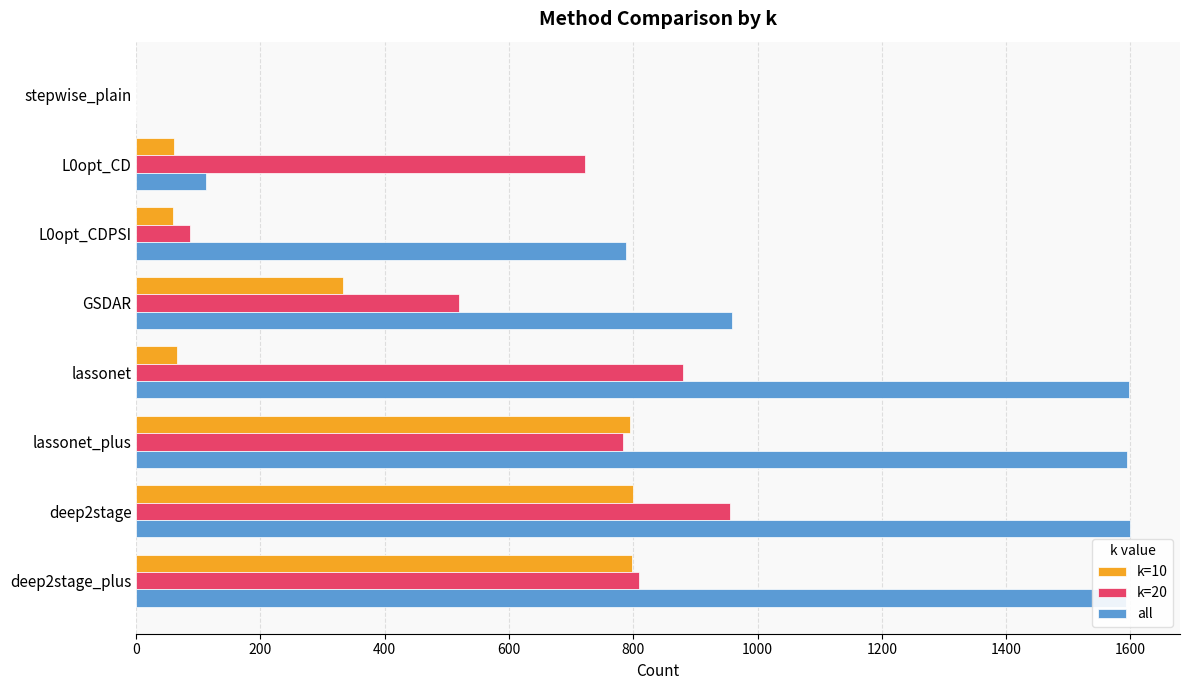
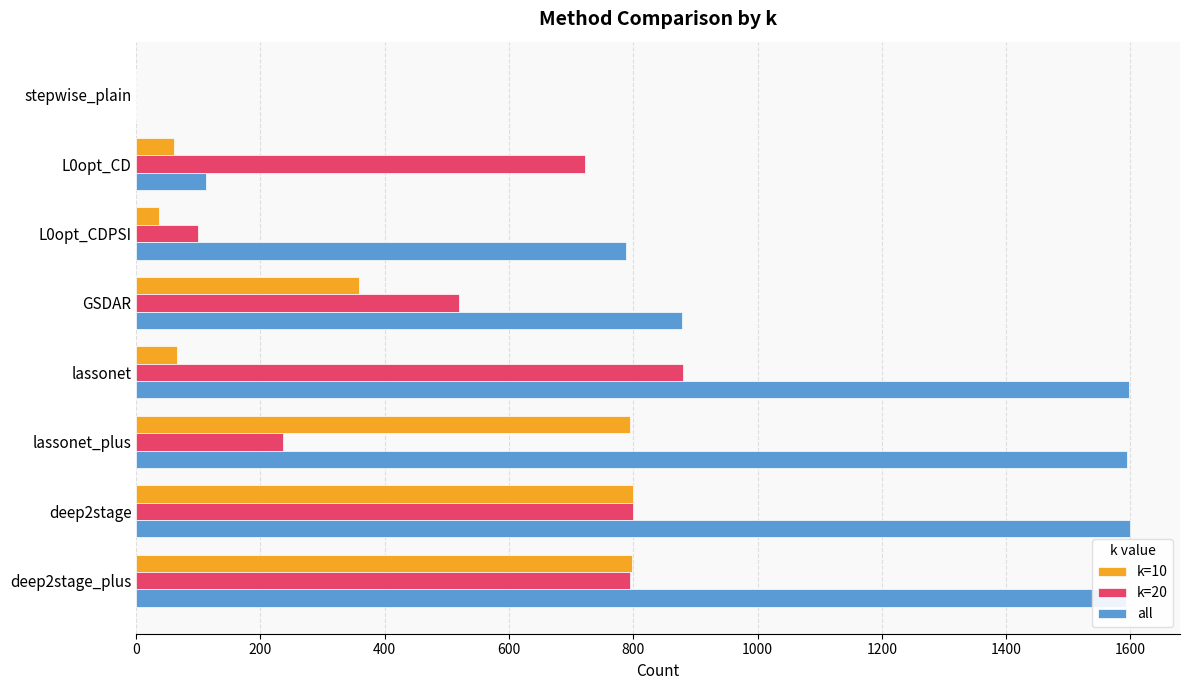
k=10, L0opt_CDPSI: 60 -> 40
k=20, L0opt_CDPSI: 90 -> 100
k=10, GSDAR: 330 -> 360
all, GSDAR: 960 -> 880
k=20, lassonet_plus: 780 -> 240
k=20, deep2stage: 960 -> 800
k=20, deep2stage_plus: 810 -> 800
